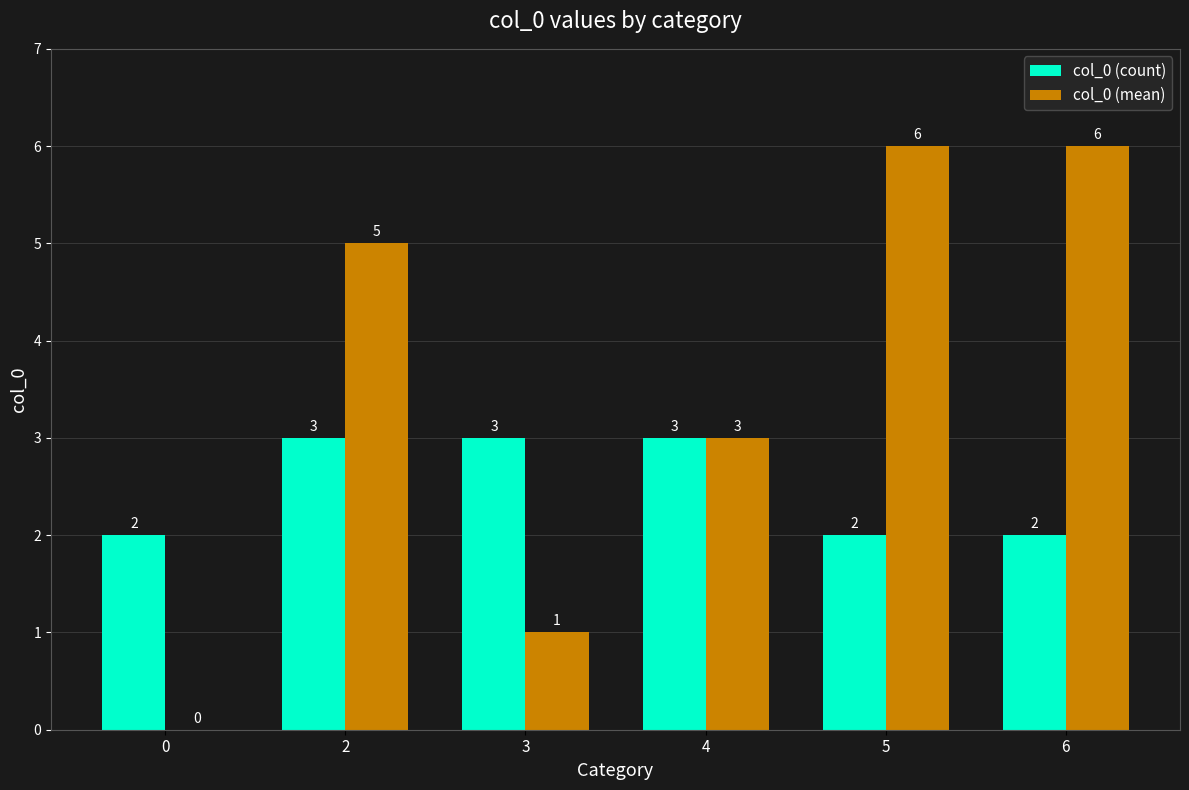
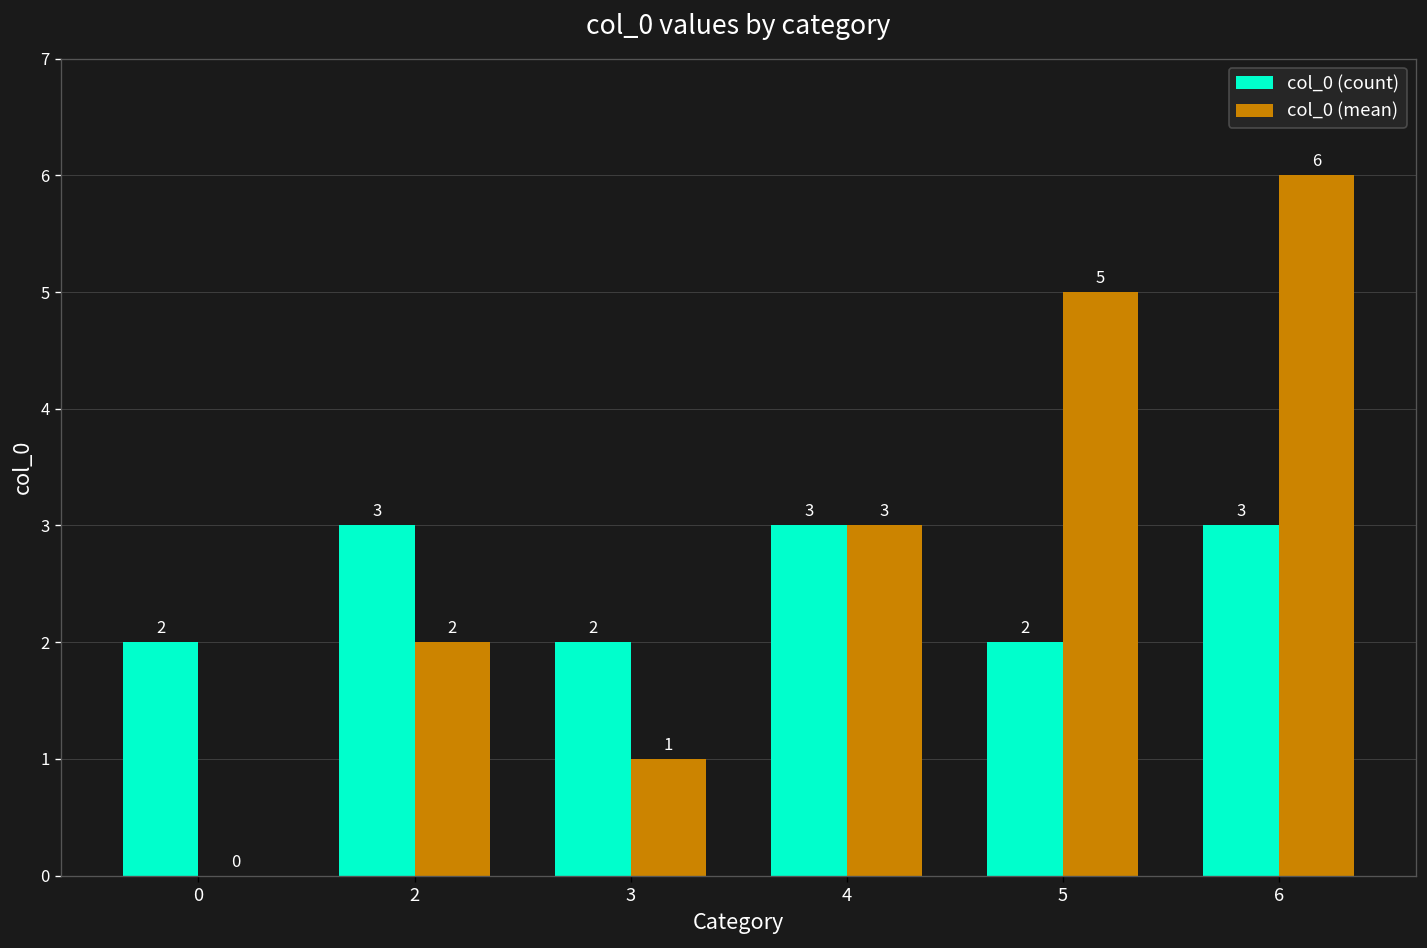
col_0 (mean), 2: 5 -> 2
col_0 (count), 3: 3 -> 2
col_0 (mean), 5: 6 -> 5
col_0 (count), 6: 2 -> 3
